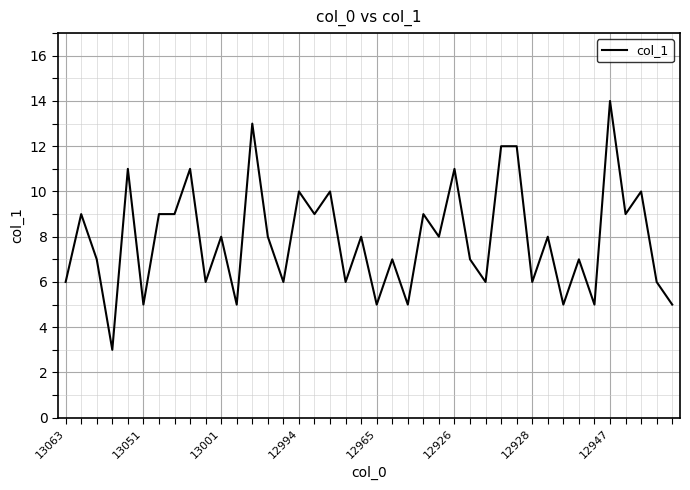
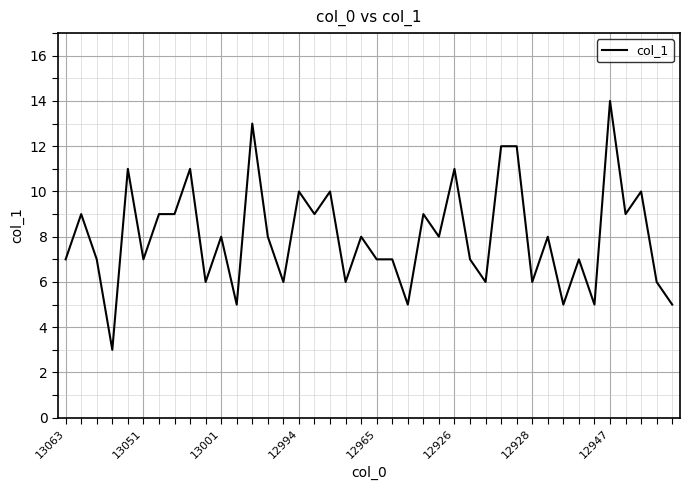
13063: 6 -> 7
13051: 5 -> 7
12965: 5 -> 7
